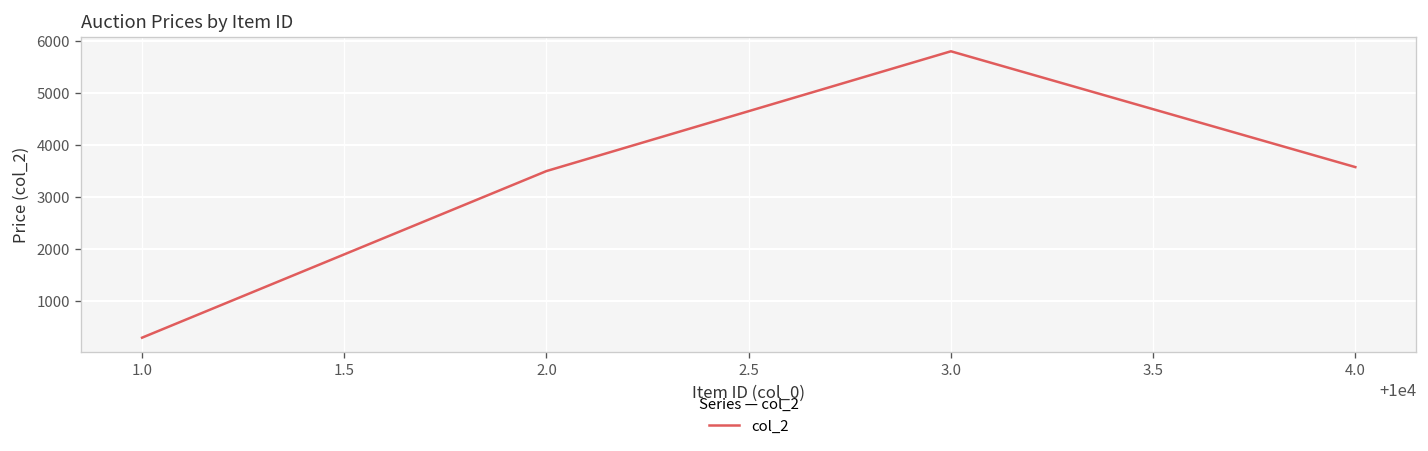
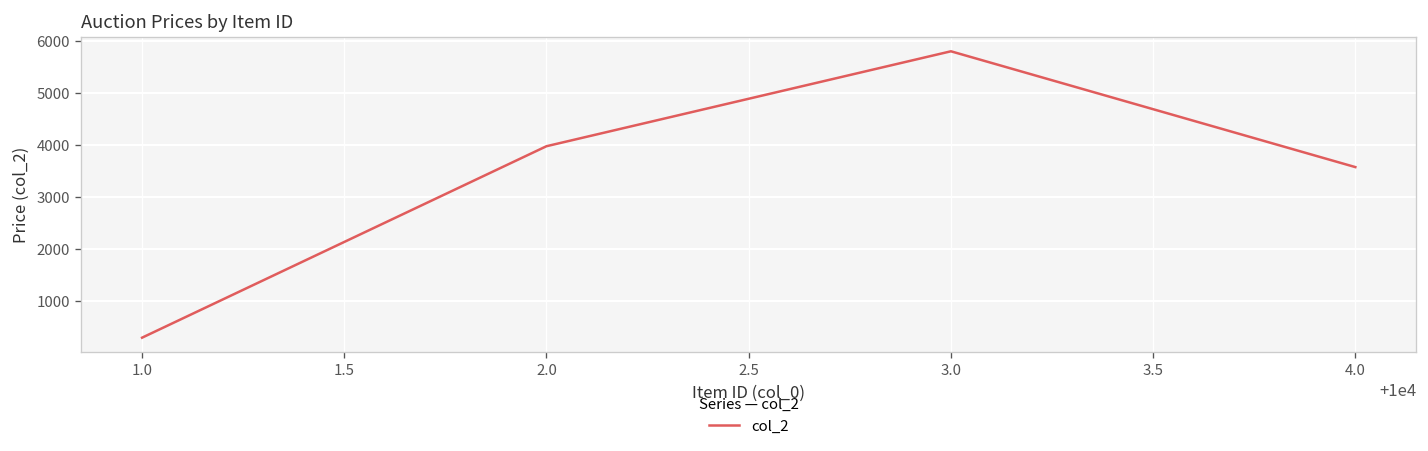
2.0: 3500 -> 4000
